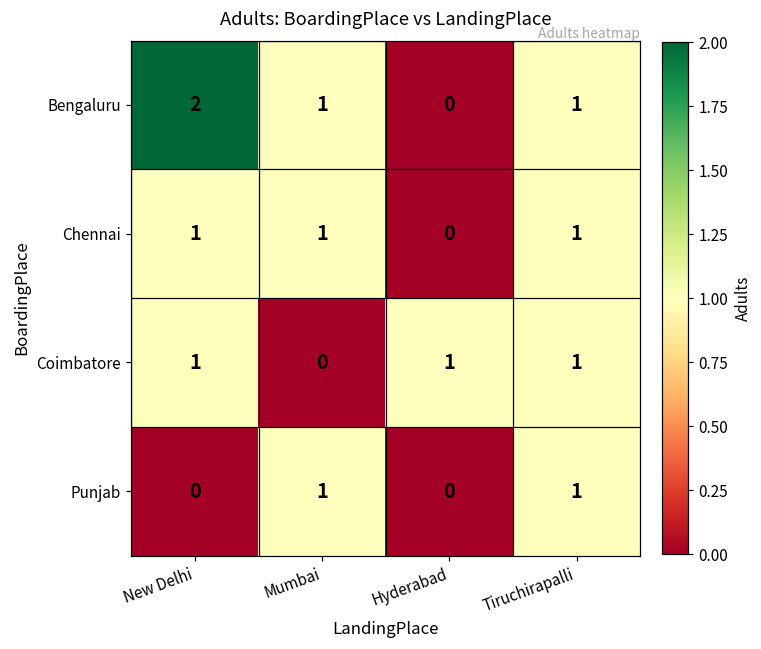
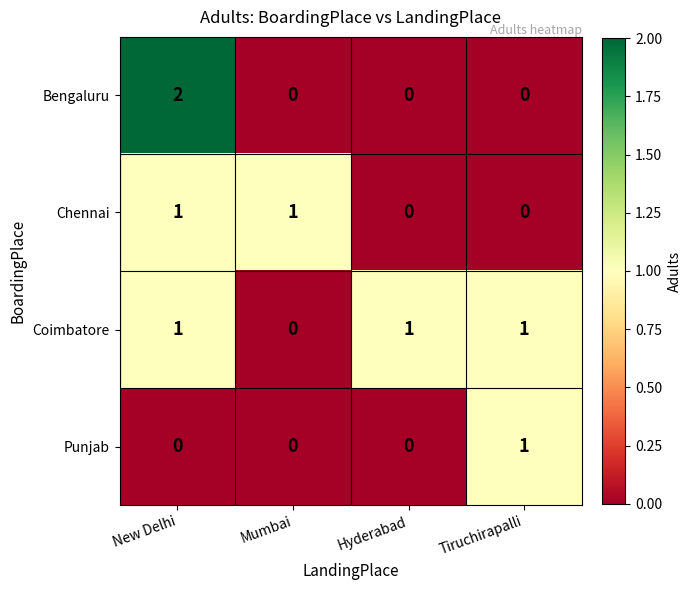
Bengaluru, Mumbai: 1 -> 0
Bengaluru, Tiruchirapalli: 1 -> 0
Chennai, Tiruchirapalli: 1 -> 0
Punjab, Mumbai: 1 -> 0
